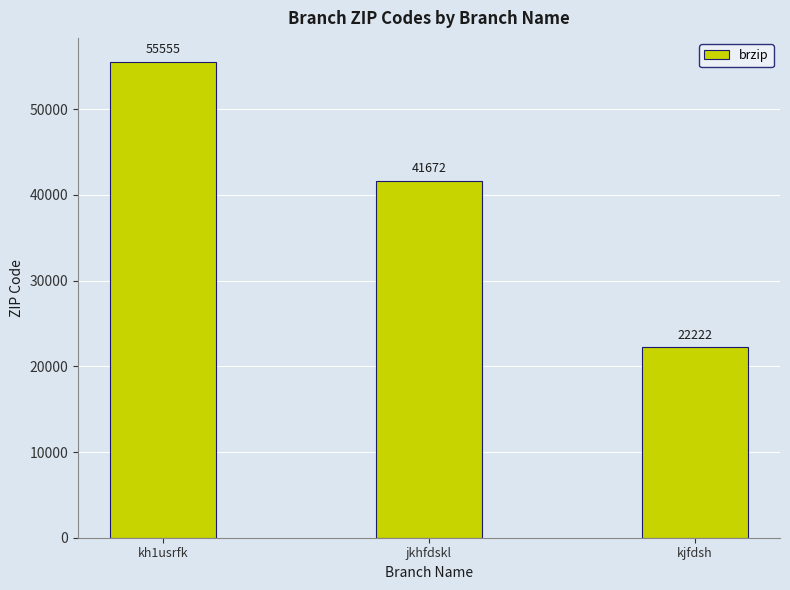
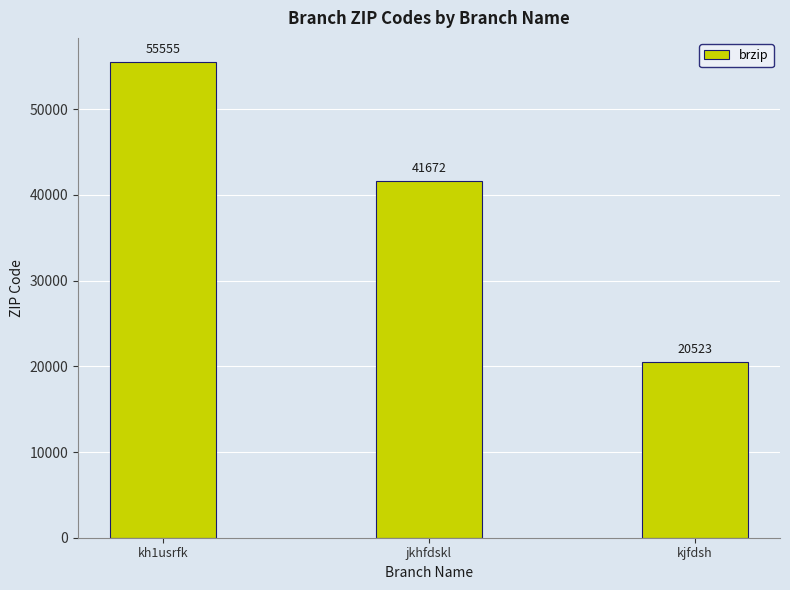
kjfdsh: 22222 -> 20523
